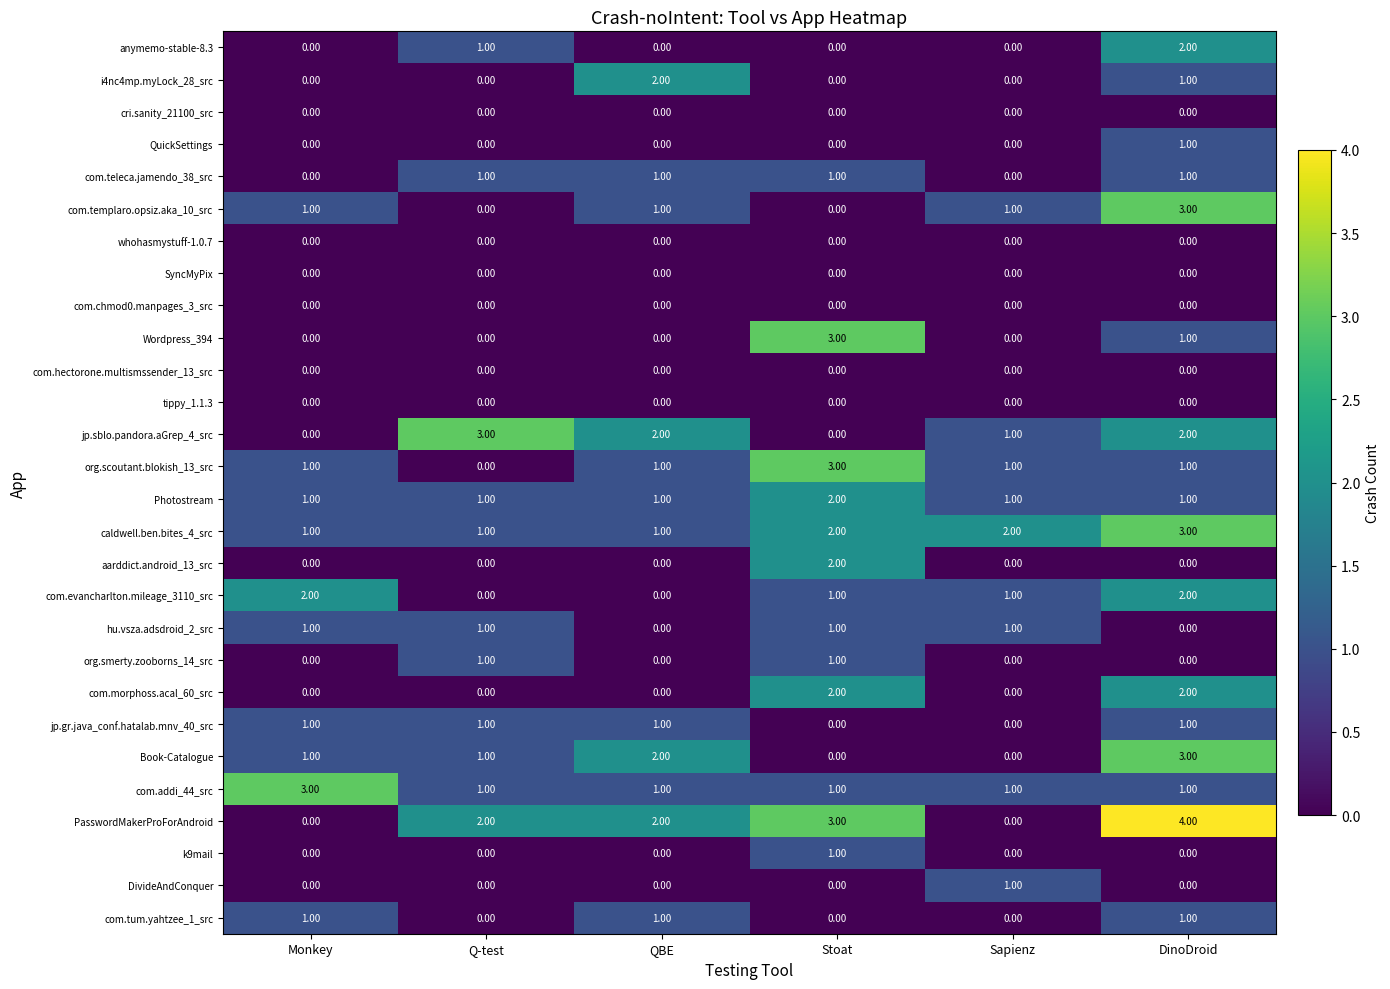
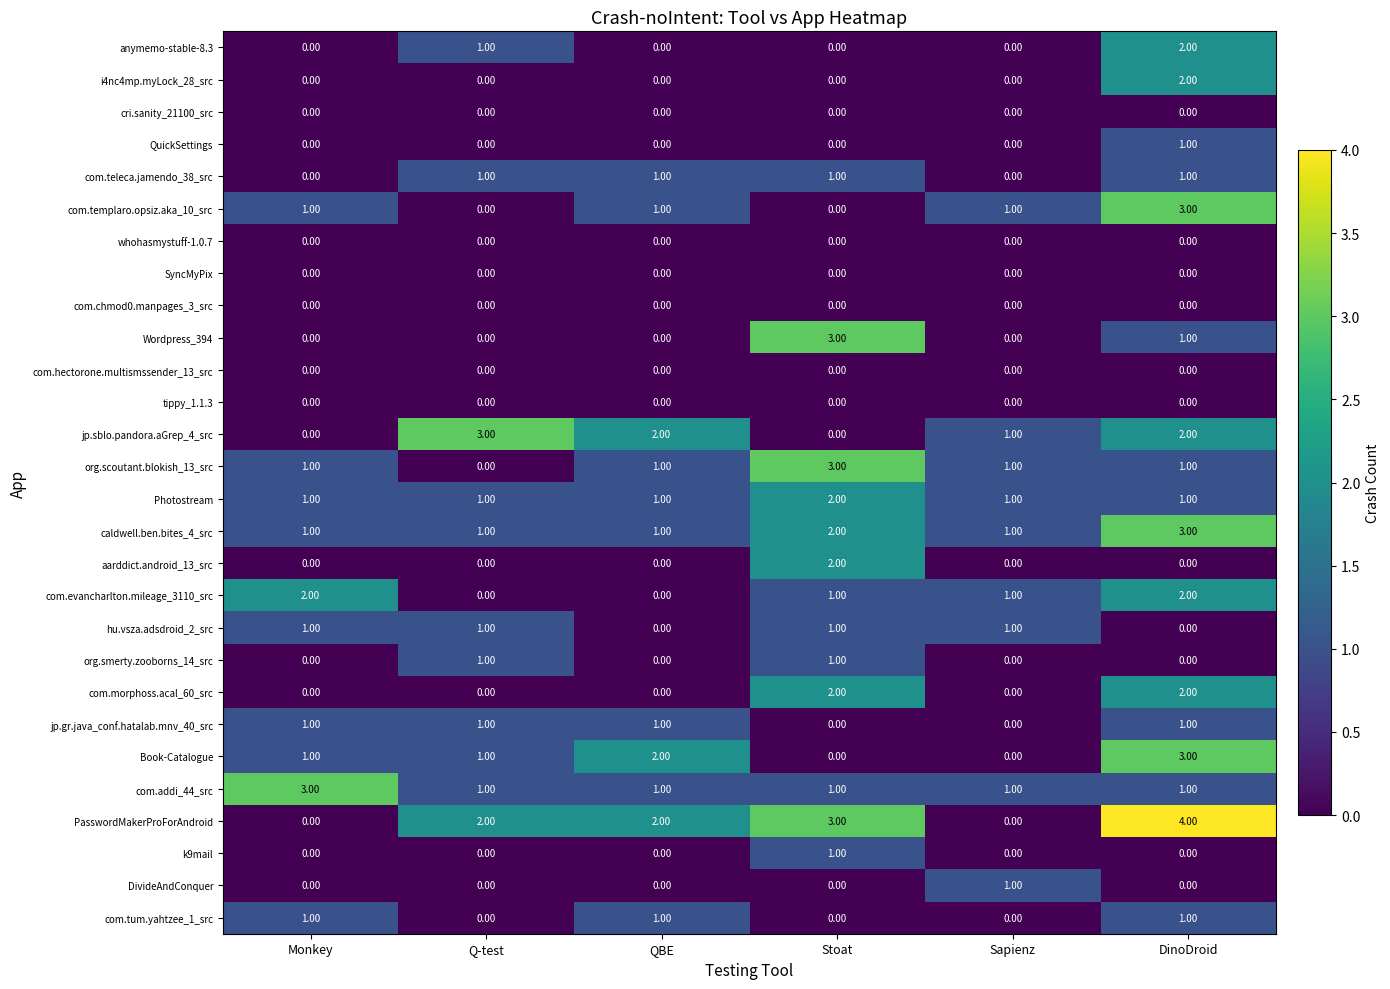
i4nc4mp.myLock_28_src, QBE: 2.00 -> 0.00
i4nc4mp.myLock_28_src, DinoDroid: 1.00 -> 2.00
caldwell.ben.bites_4_src, Sapienz: 2.00 -> 1.00
